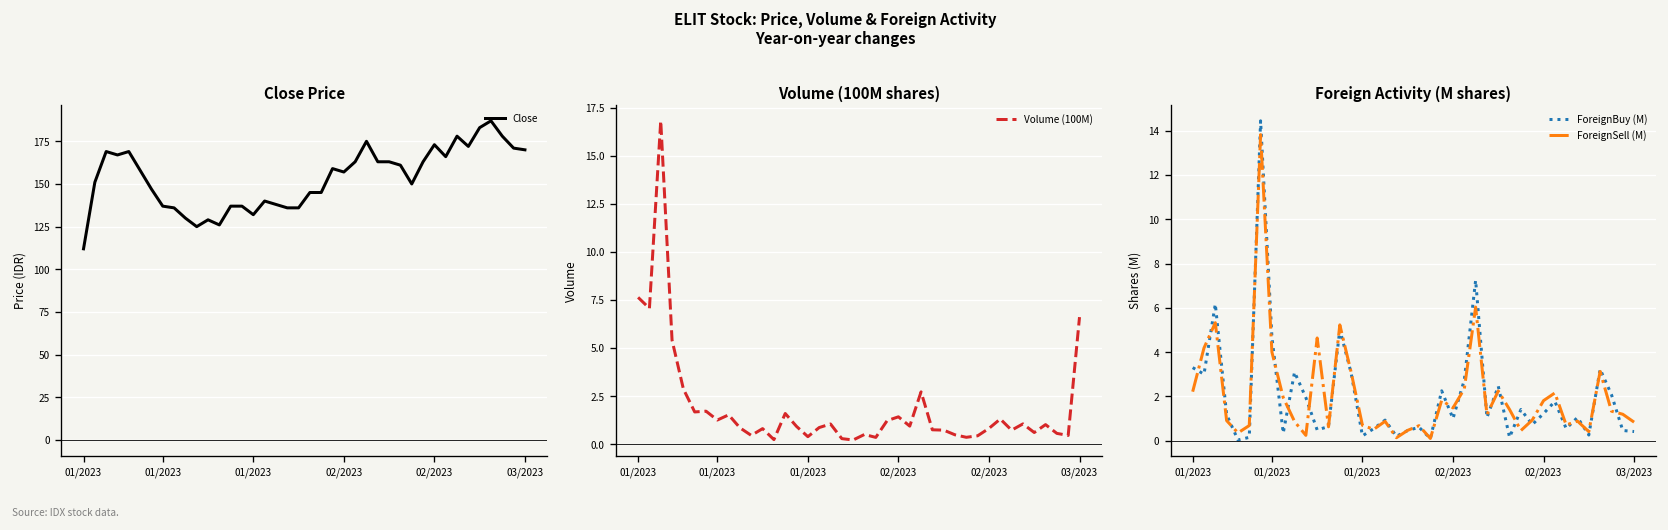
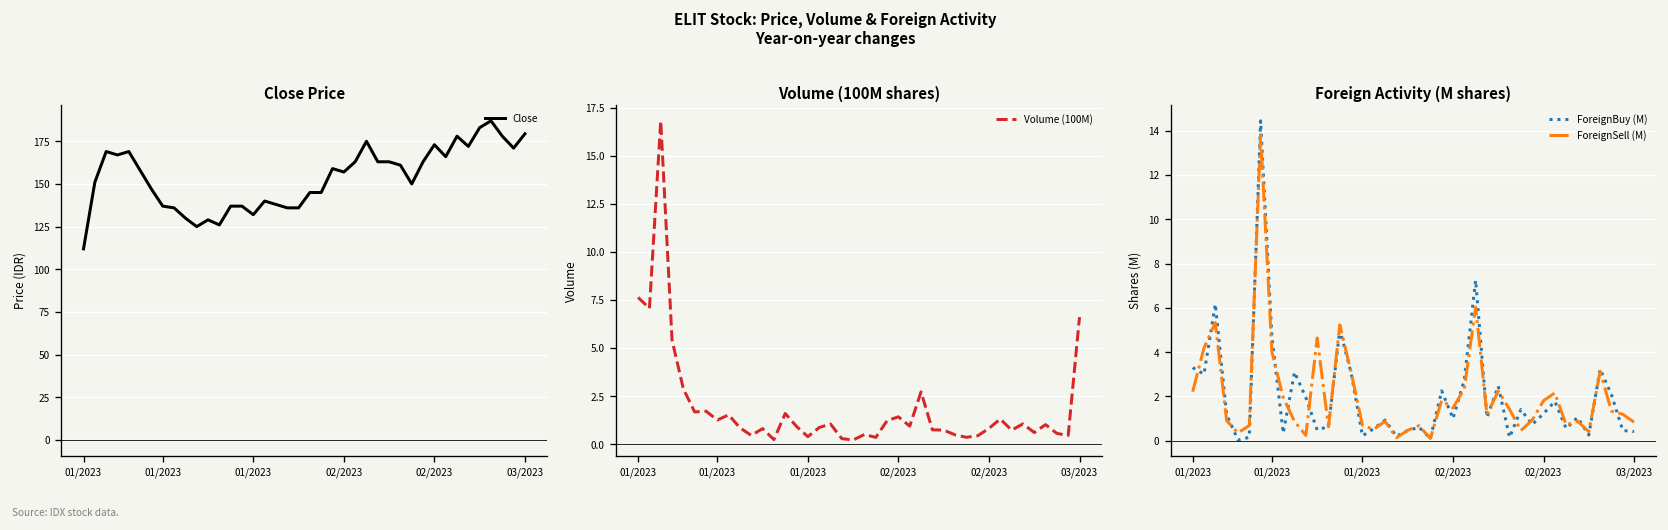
Close Price, 03/2023: 170 -> 179
